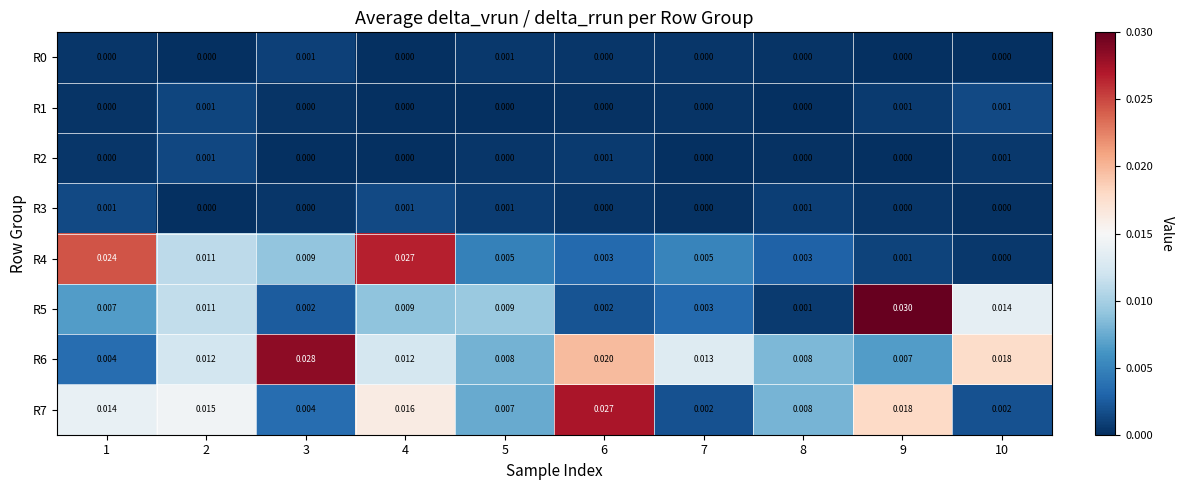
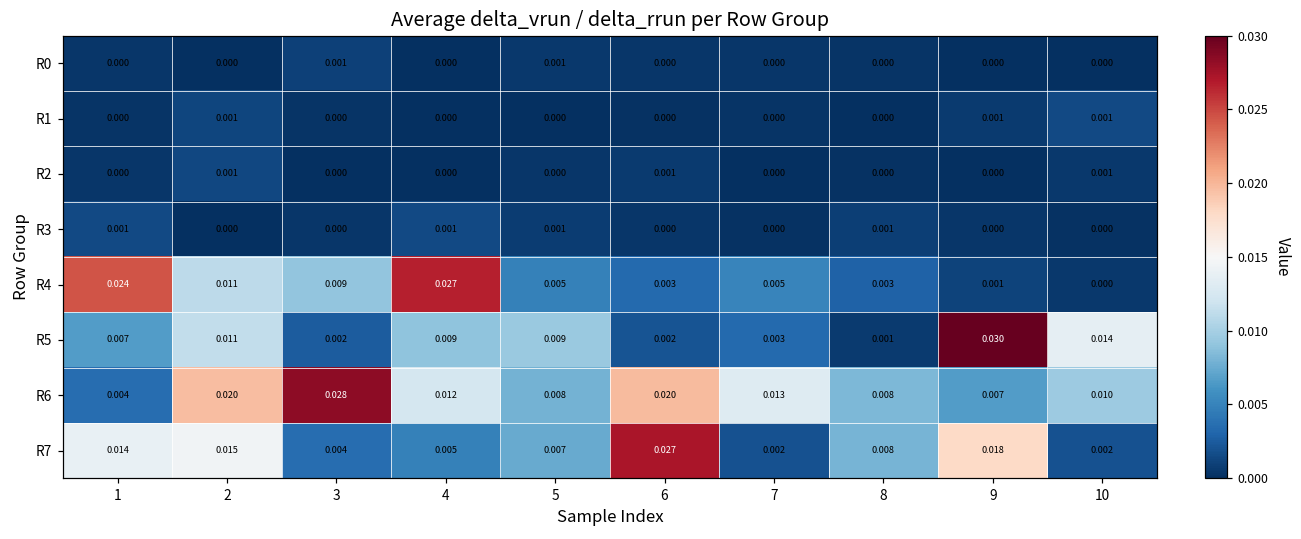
R6, 2: 0.012 -> 0.020
R6, 10: 0.018 -> 0.010
R7, 4: 0.016 -> 0.005
